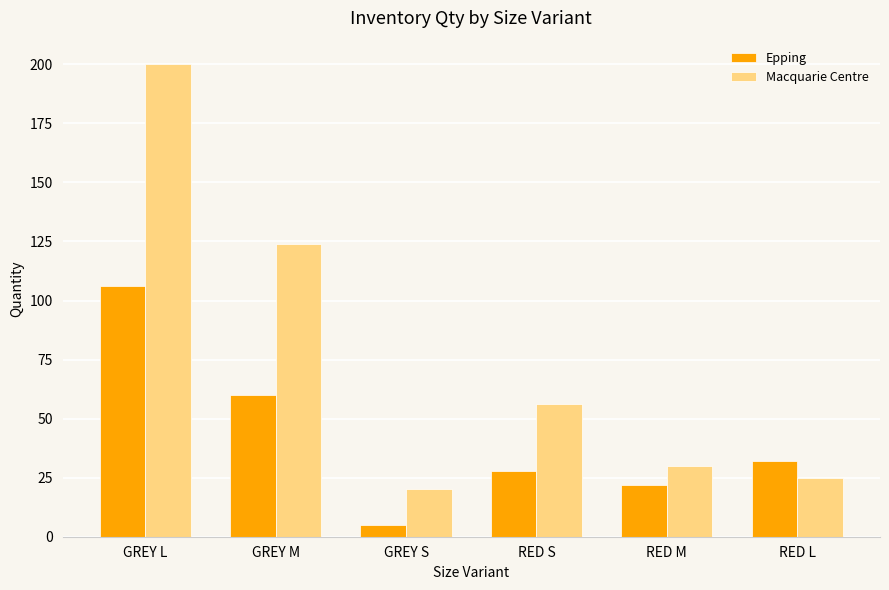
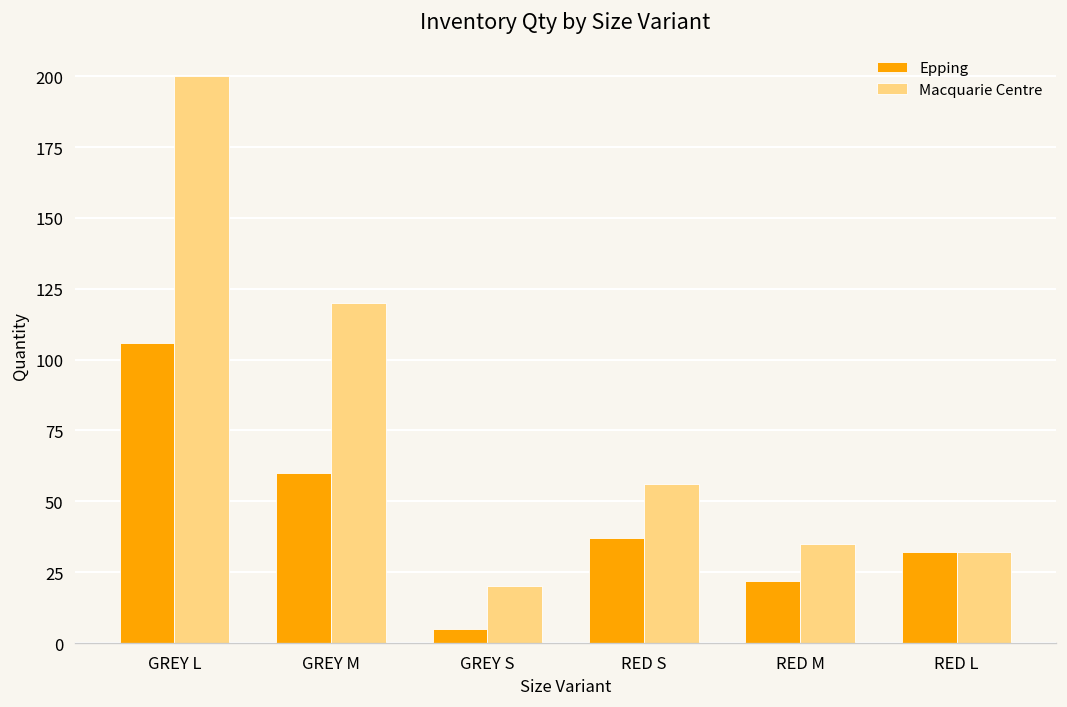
Macquarie Centre, GREY M: 124 -> 120
Epping, RED S: 28 -> 37
Macquarie Centre, RED M: 30 -> 35
Macquarie Centre, RED L: 25 -> 32
